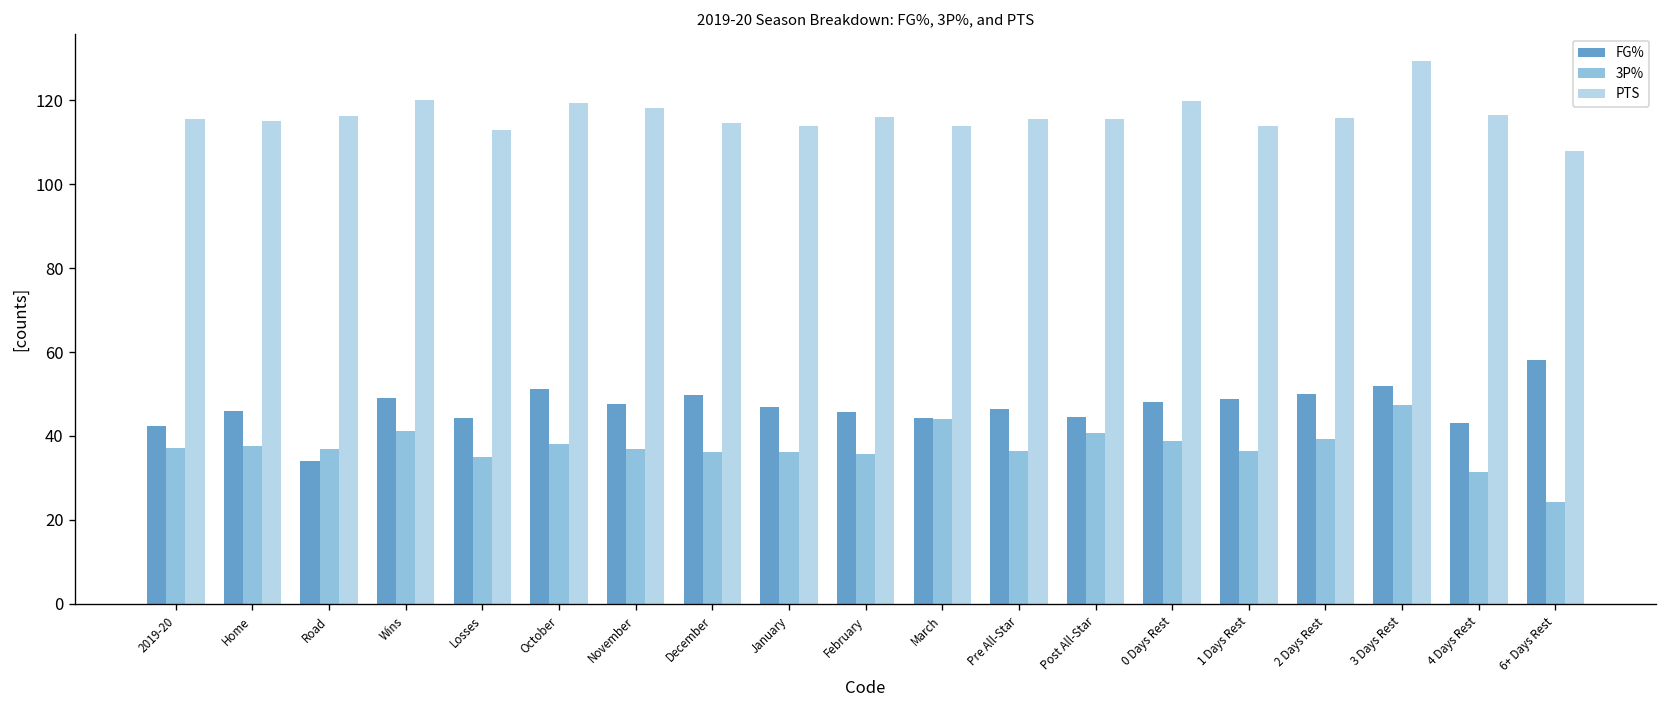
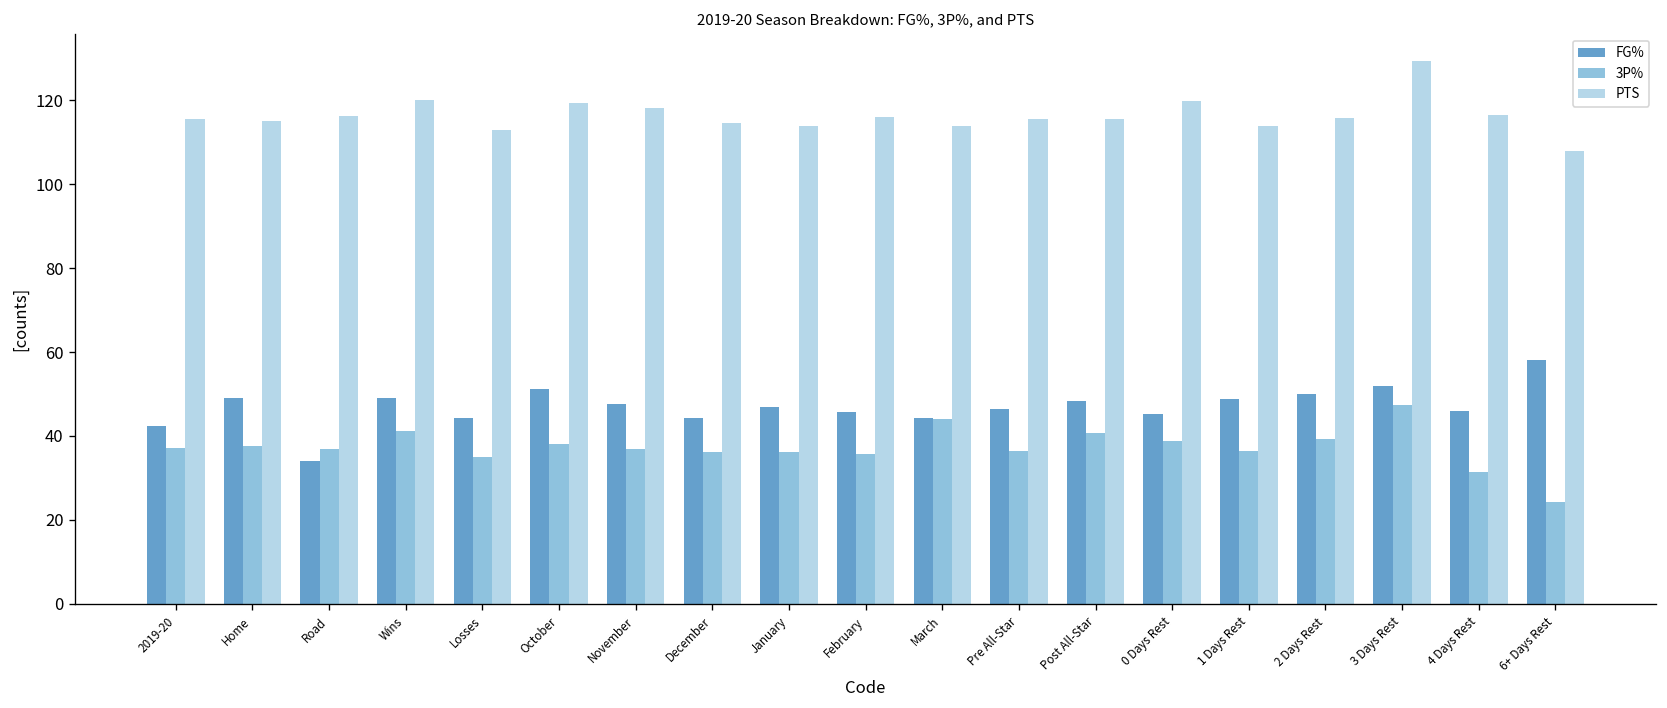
FG%, Home: 46 -> 49
FG%, December: 50 -> 44
FG%, Post All-Star: 45 -> 48
FG%, 0 Days Rest: 48 -> 45
FG%, 4 Days Rest: 43 -> 46
